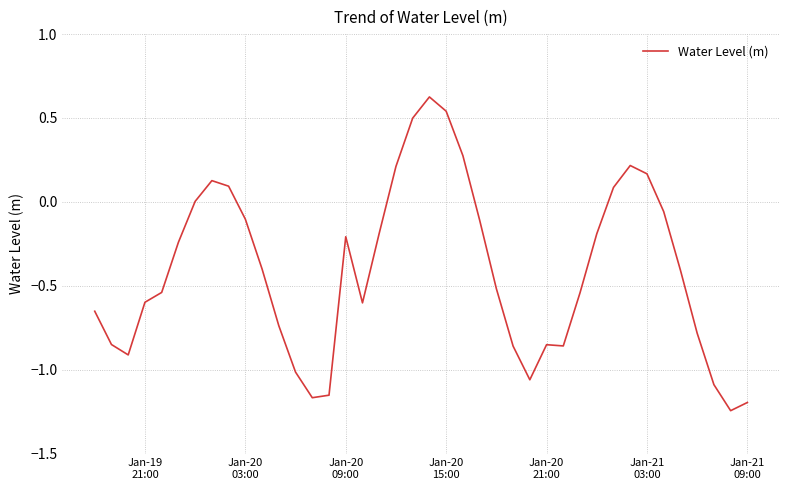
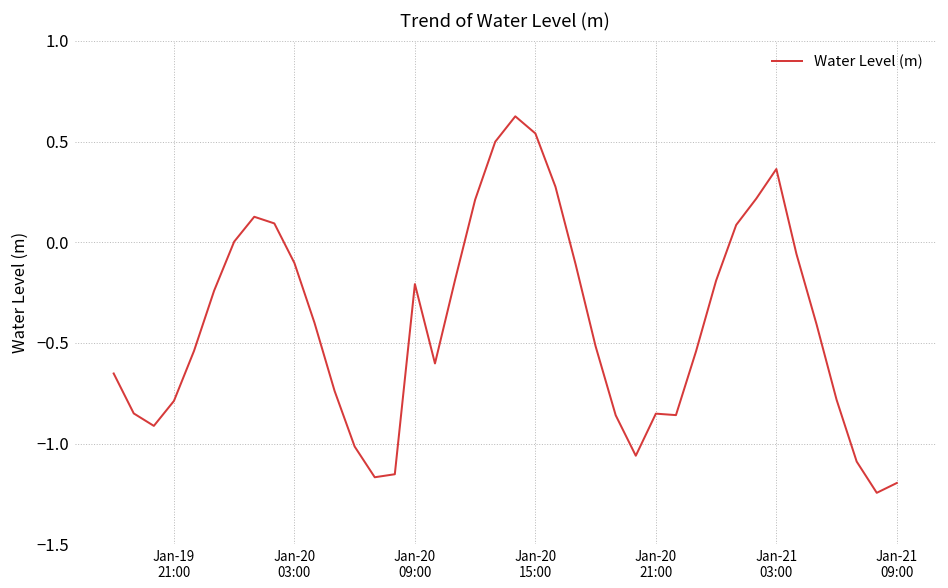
Jan-19 21:00: -0.60 -> -0.79
Jan-21 03:00: 0.17 -> 0.36
